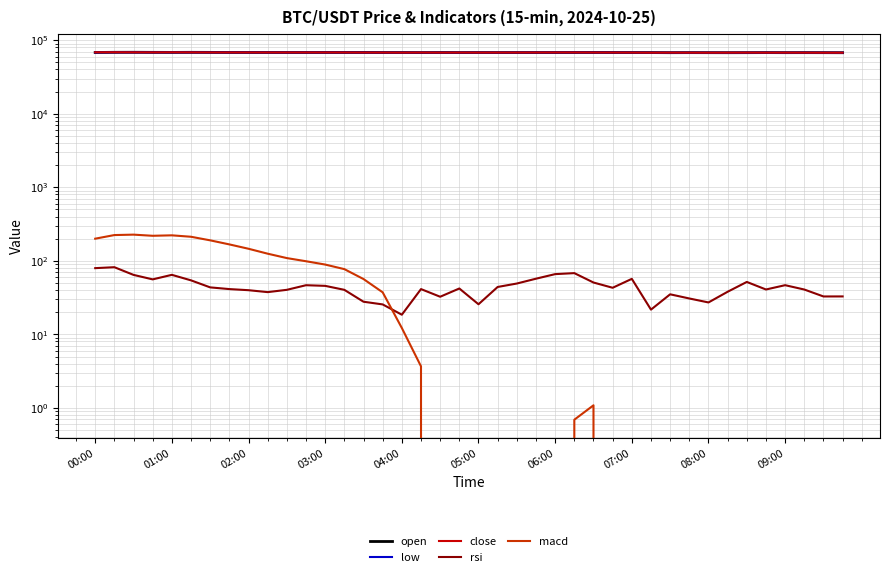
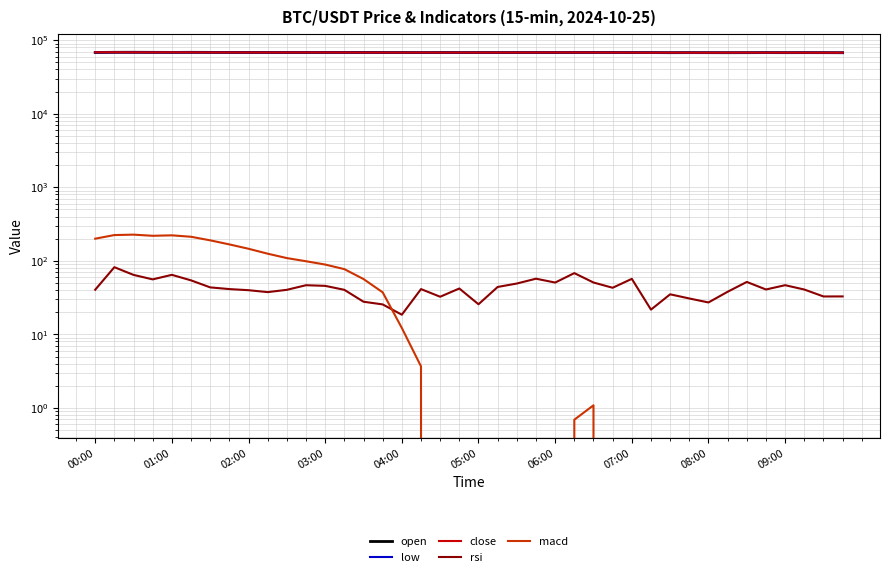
rsi, 00:00: 80 -> 40
rsi, 06:00: 70 -> 50
